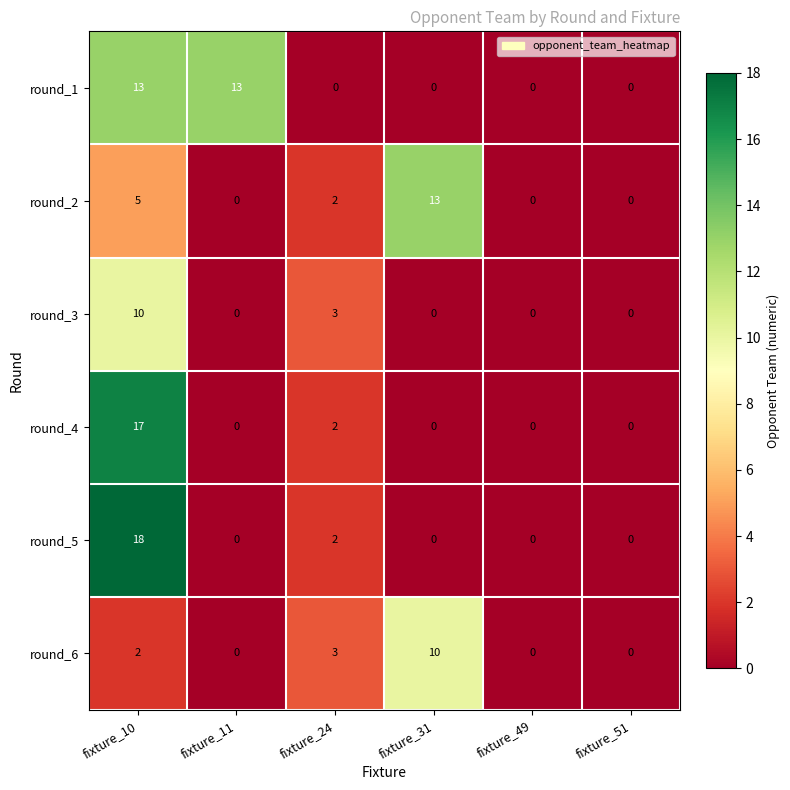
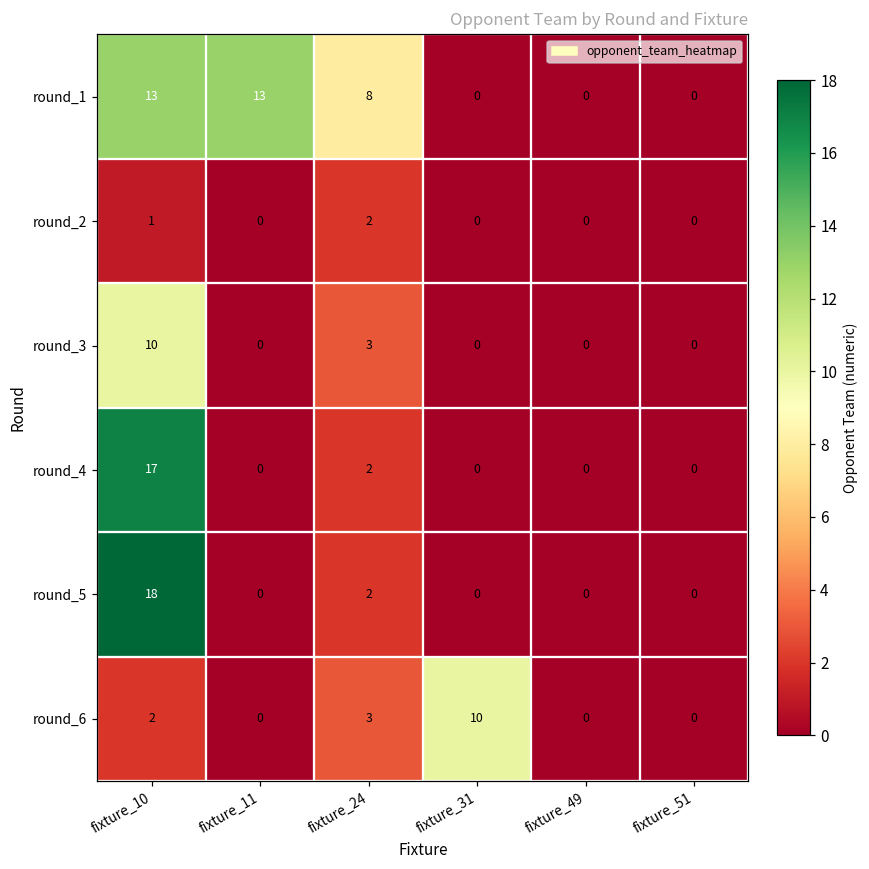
round_1, fixture_24: 0 -> 8
round_2, fixture_10: 5 -> 1
round_2, fixture_31: 13 -> 0
